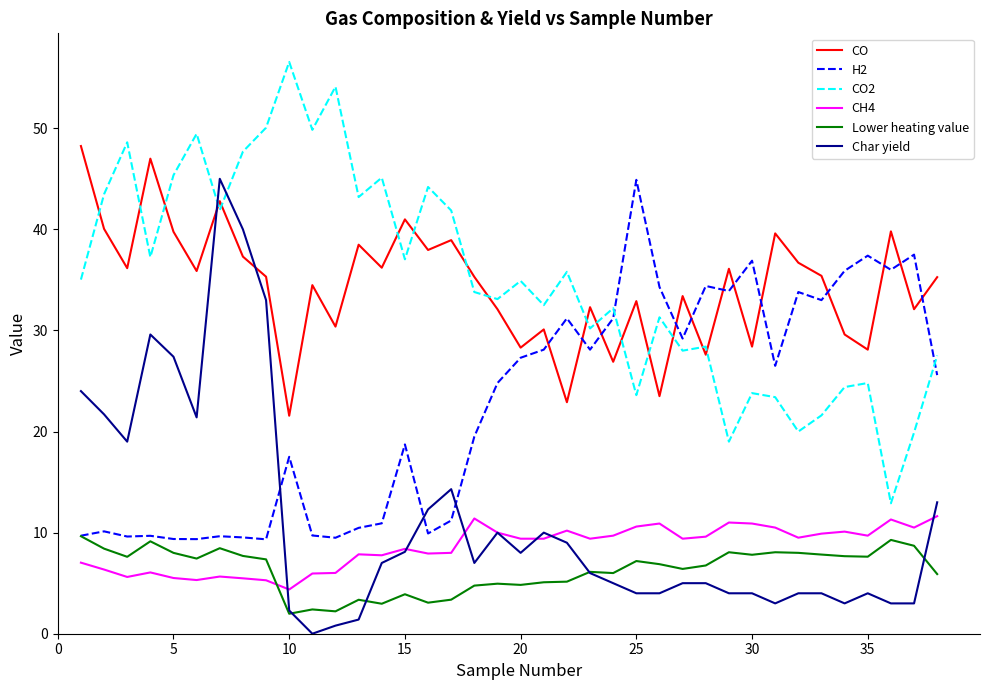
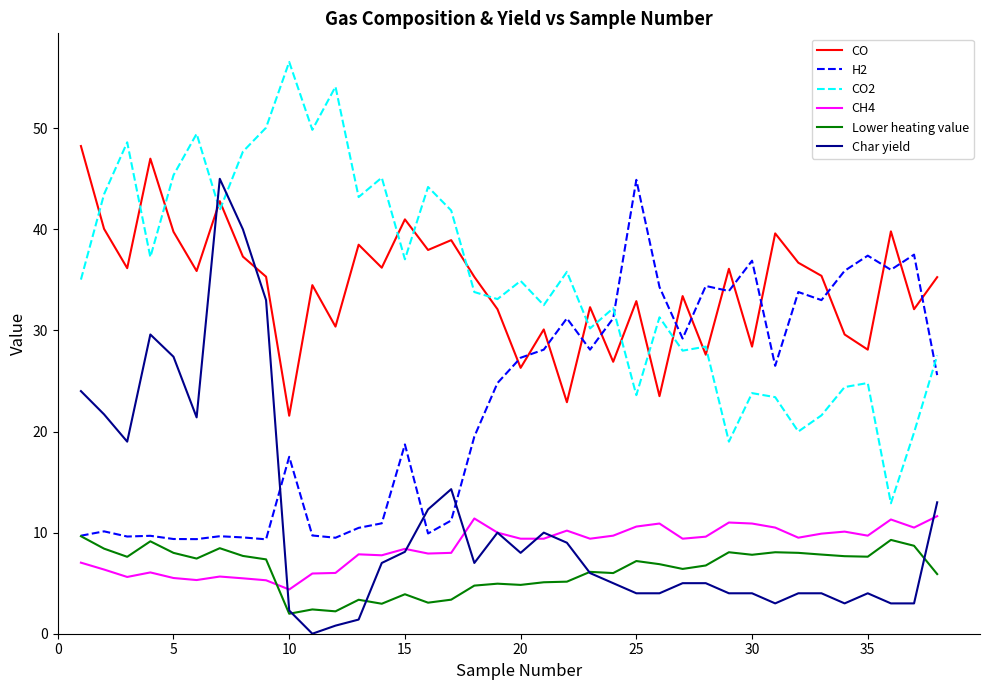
CO, 20: 28.3 -> 26.3
